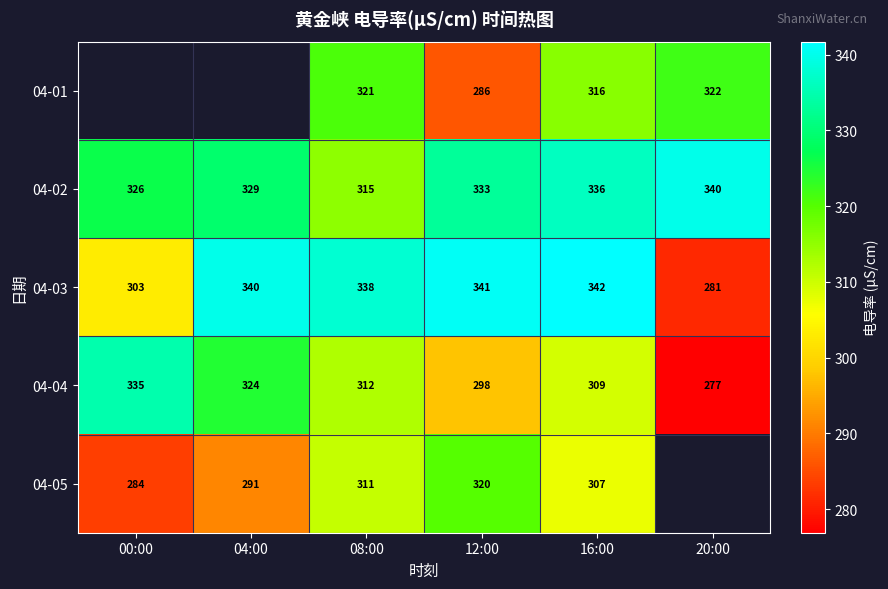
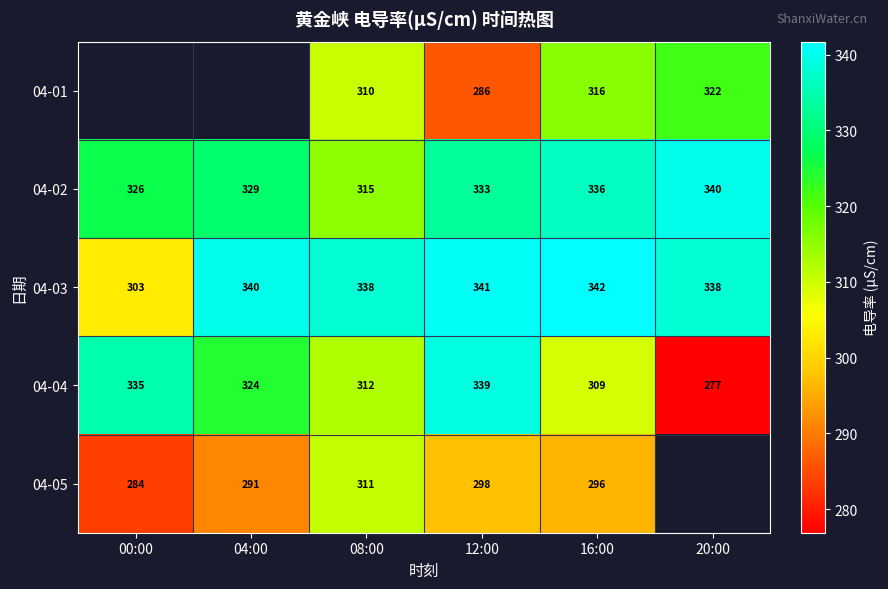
04-01, 08:00: 321 -> 310
04-03, 20:00: 281 -> 338
04-04, 12:00: 298 -> 339
04-05, 12:00: 320 -> 298
04-05, 16:00: 307 -> 296
